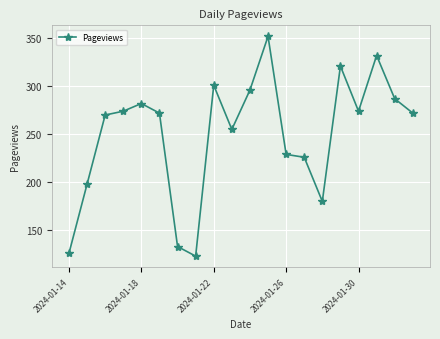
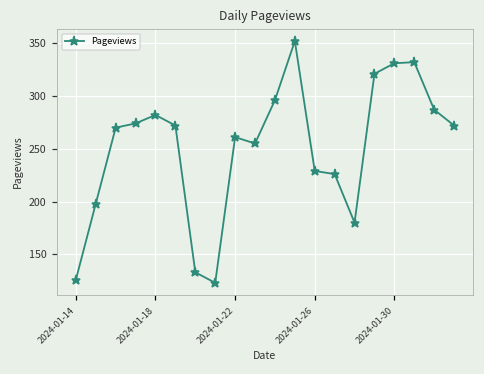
2024-01-22: 300 -> 260
2024-01-30: 270 -> 330
